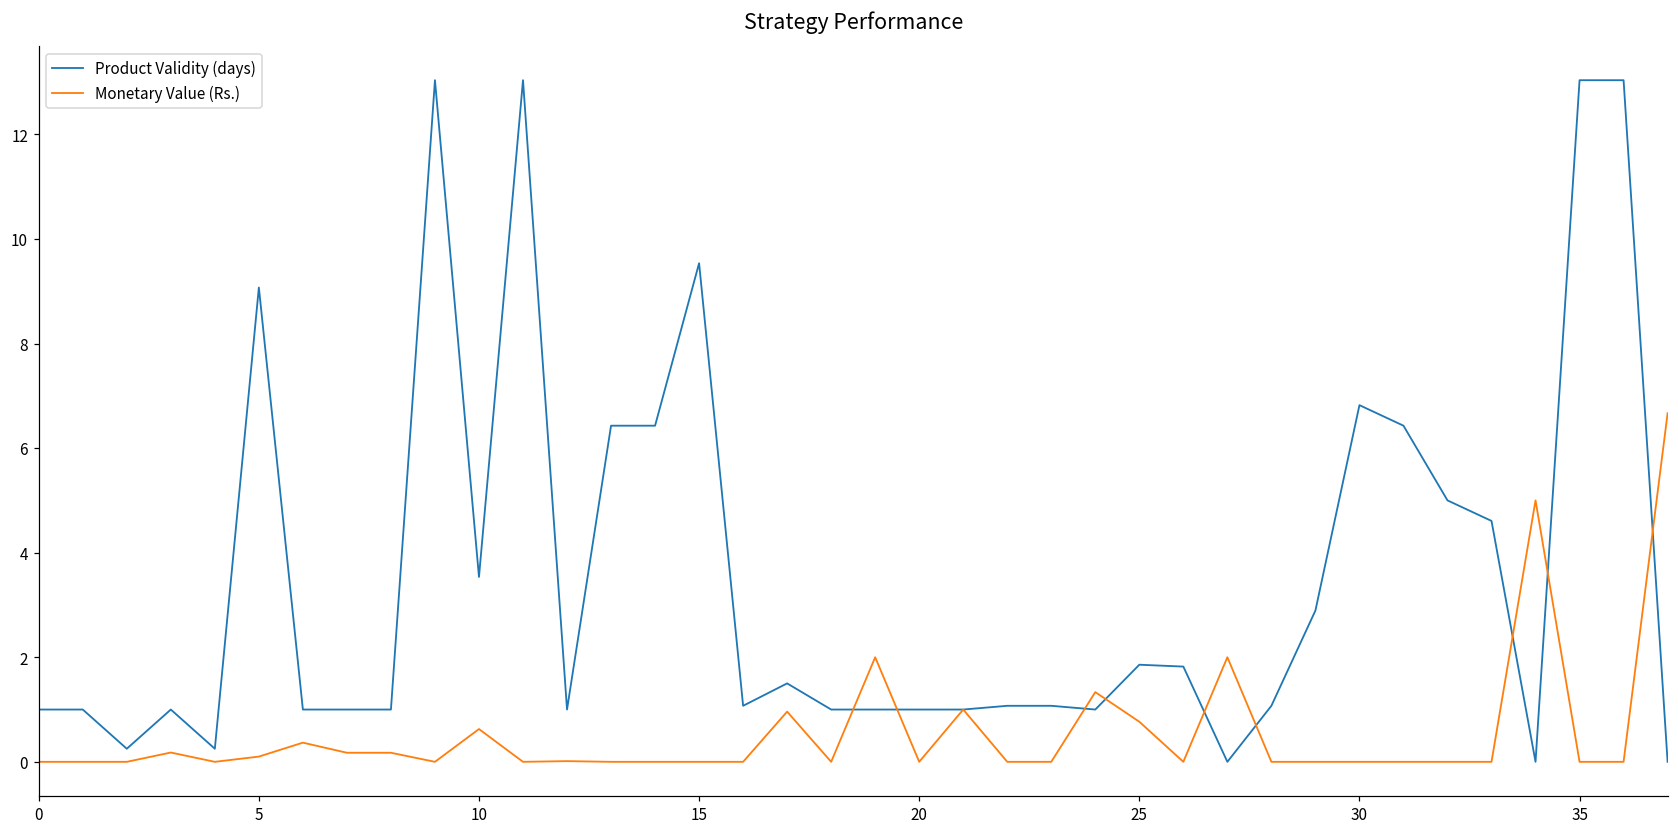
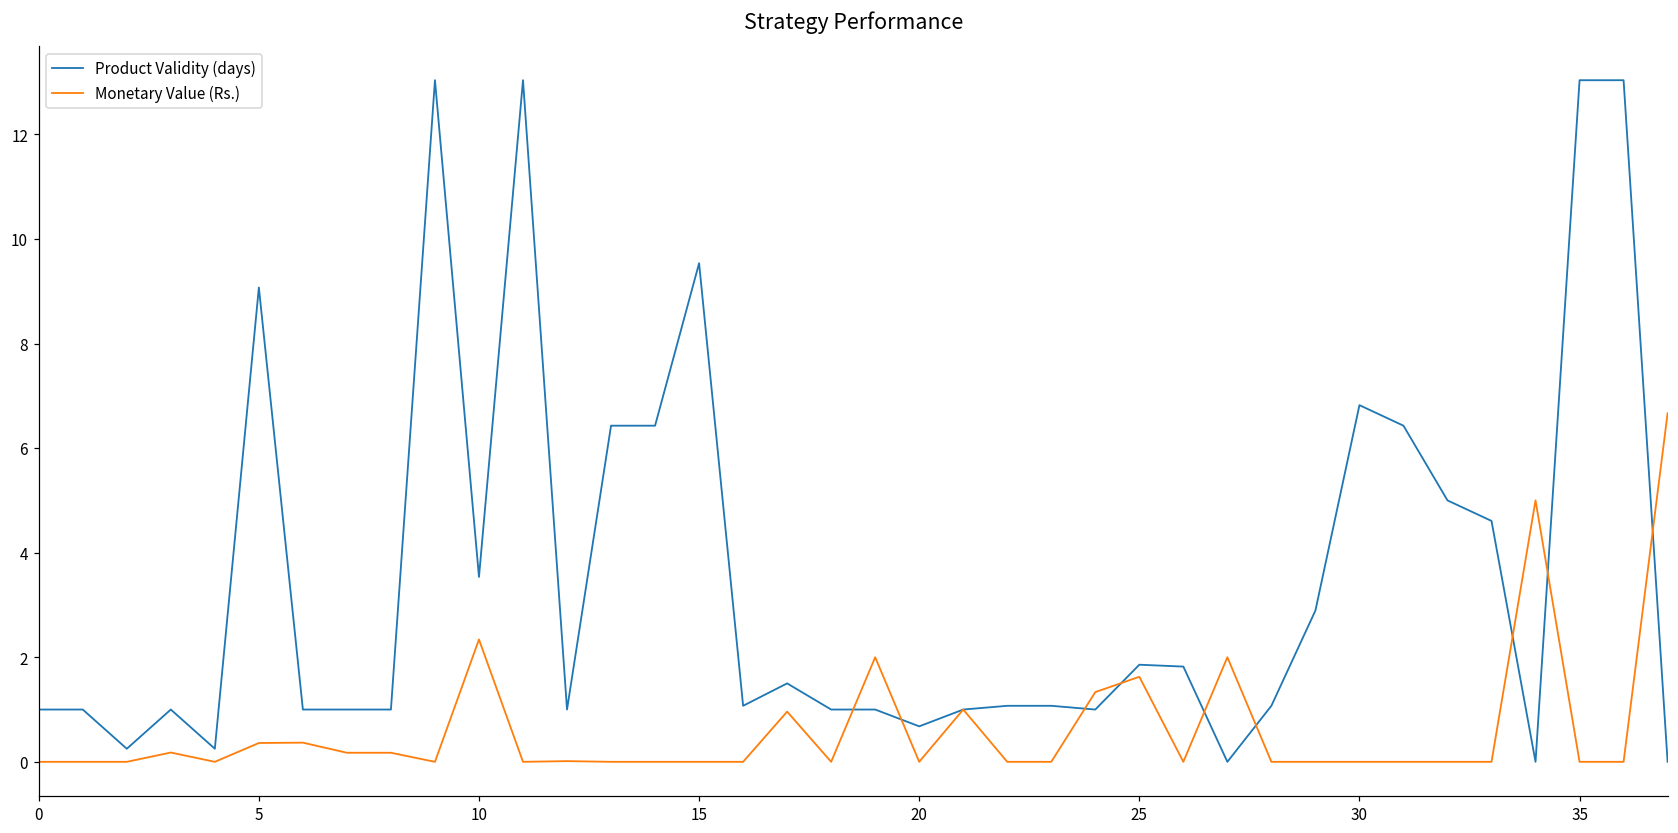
Monetary Value (Rs.), 5: 0.1 -> 0.4
Monetary Value (Rs.), 10: 0.6 -> 2.3
Product Validity (days), 20: 1.0 -> 0.7
Monetary Value (Rs.), 25: 0.8 -> 1.6
